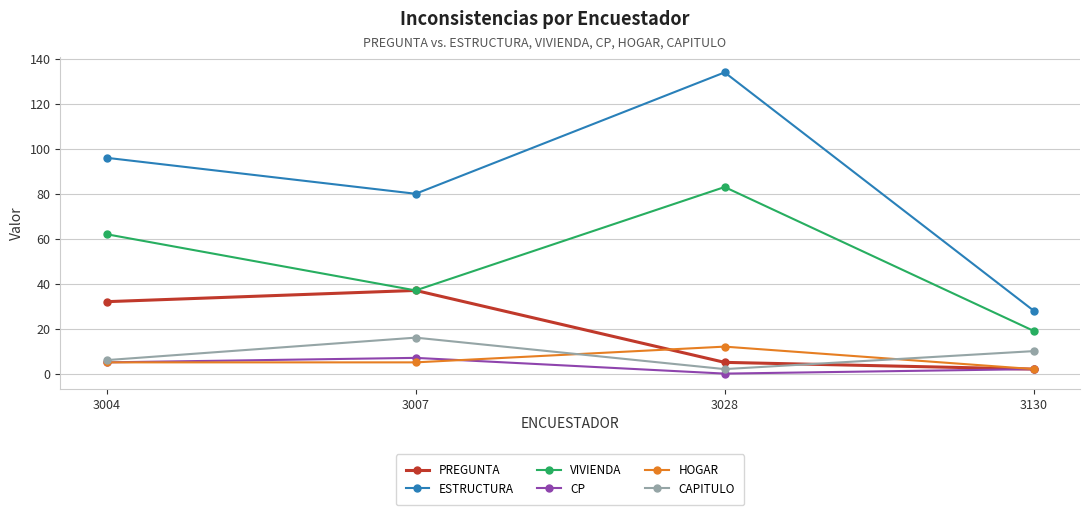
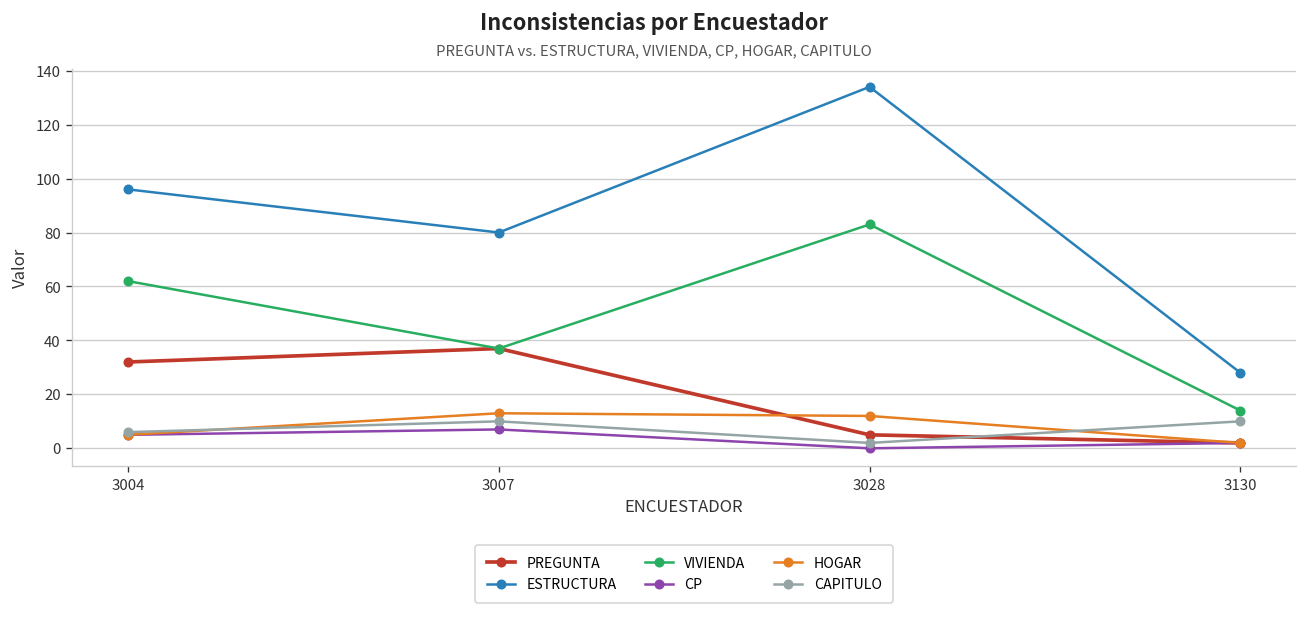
HOGAR, 3007: 5 -> 13
CAPITULO, 3007: 16 -> 10
VIVIENDA, 3130: 19 -> 14
